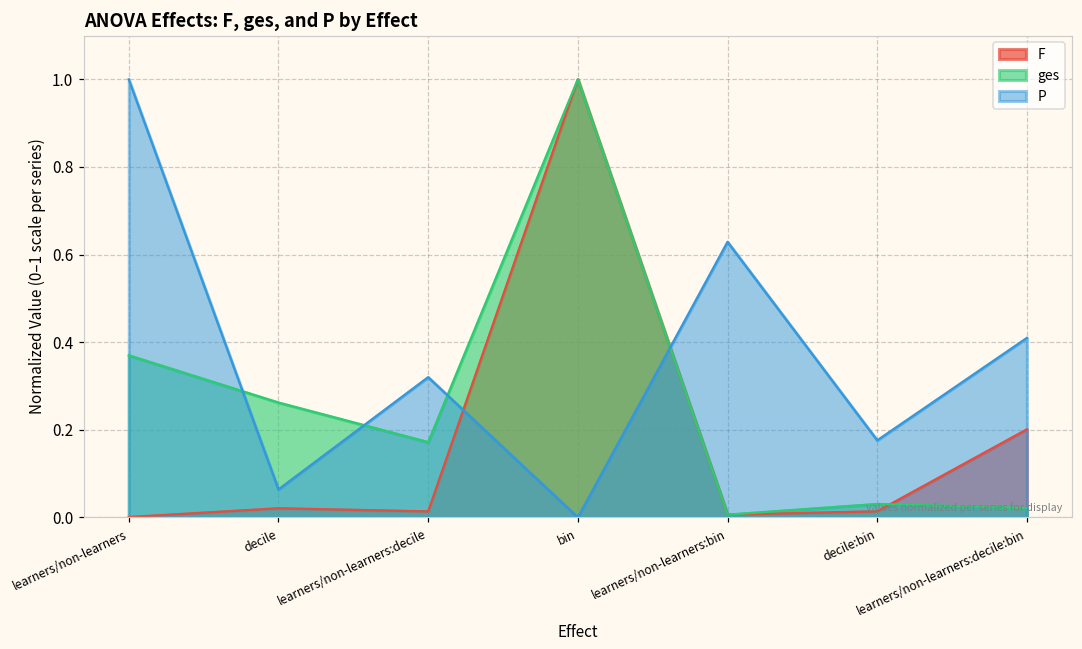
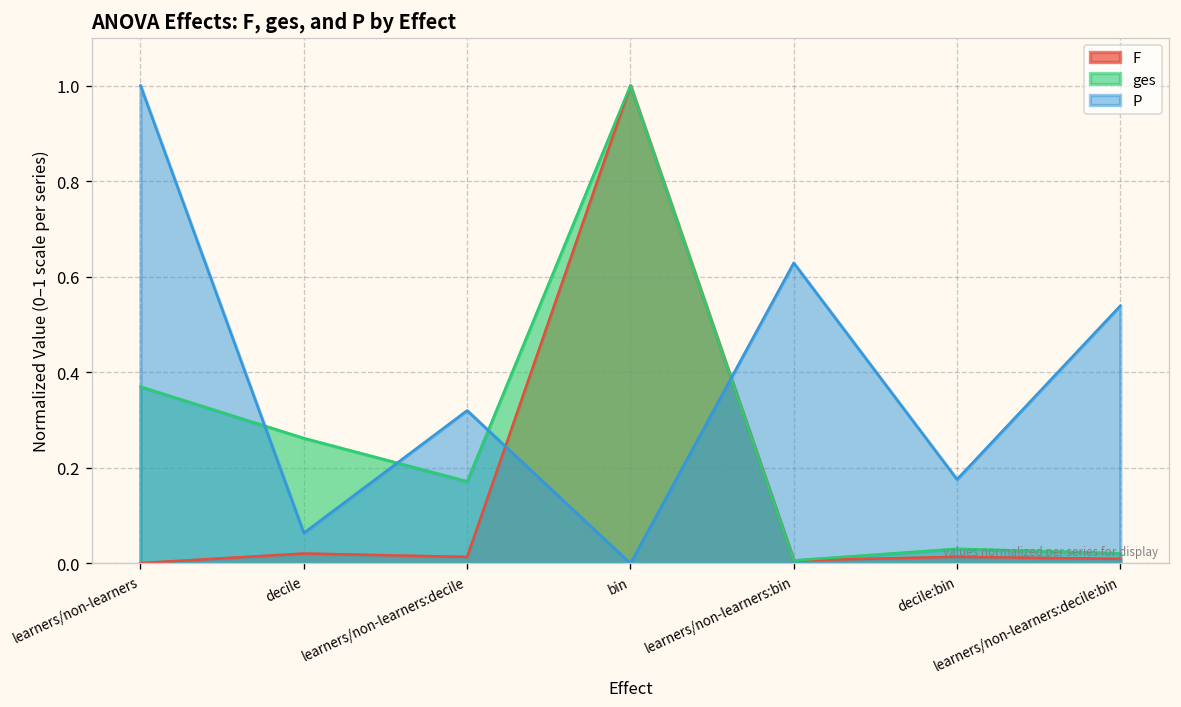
F, learners/non-learners:decile:bin: 0.20 -> 0.01
P, learners/non-learners:decile:bin: 0.41 -> 0.54
